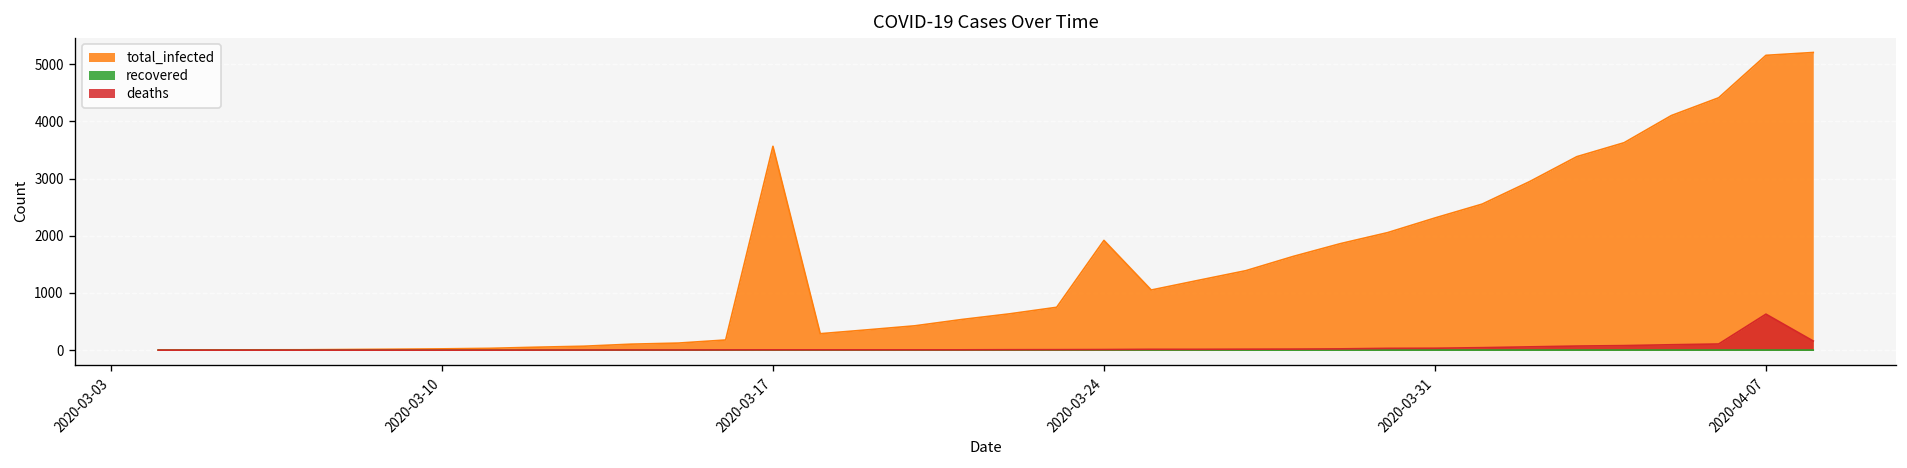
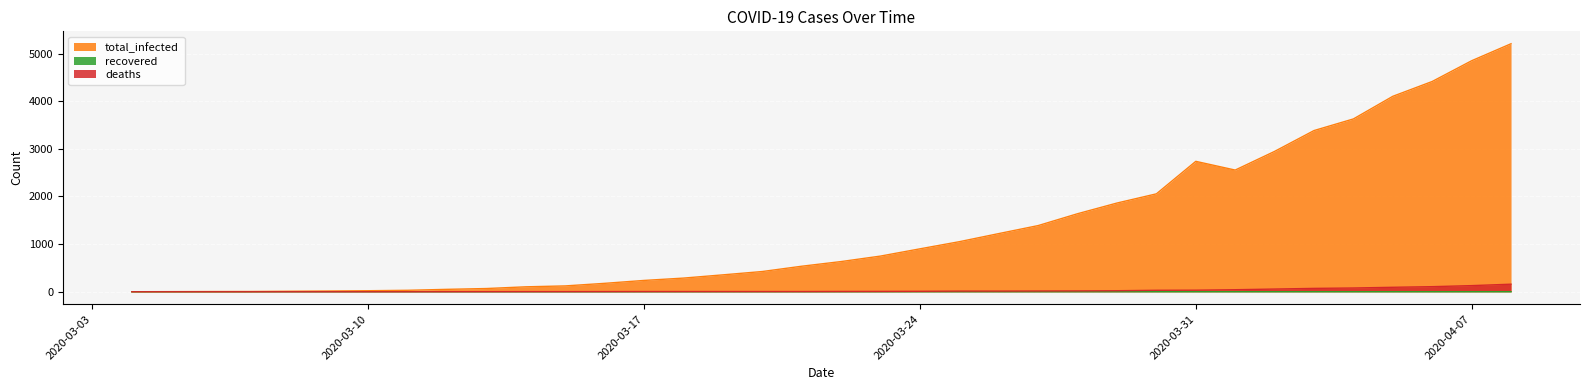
total_infected, 2020-03-17: 3600 -> 200
total_infected, 2020-03-24: 1900 -> 900
total_infected, 2020-03-31: 2300 -> 2700
total_infected, 2020-04-07: 5200 -> 4800
deaths, 2020-04-07: 600 -> 100
